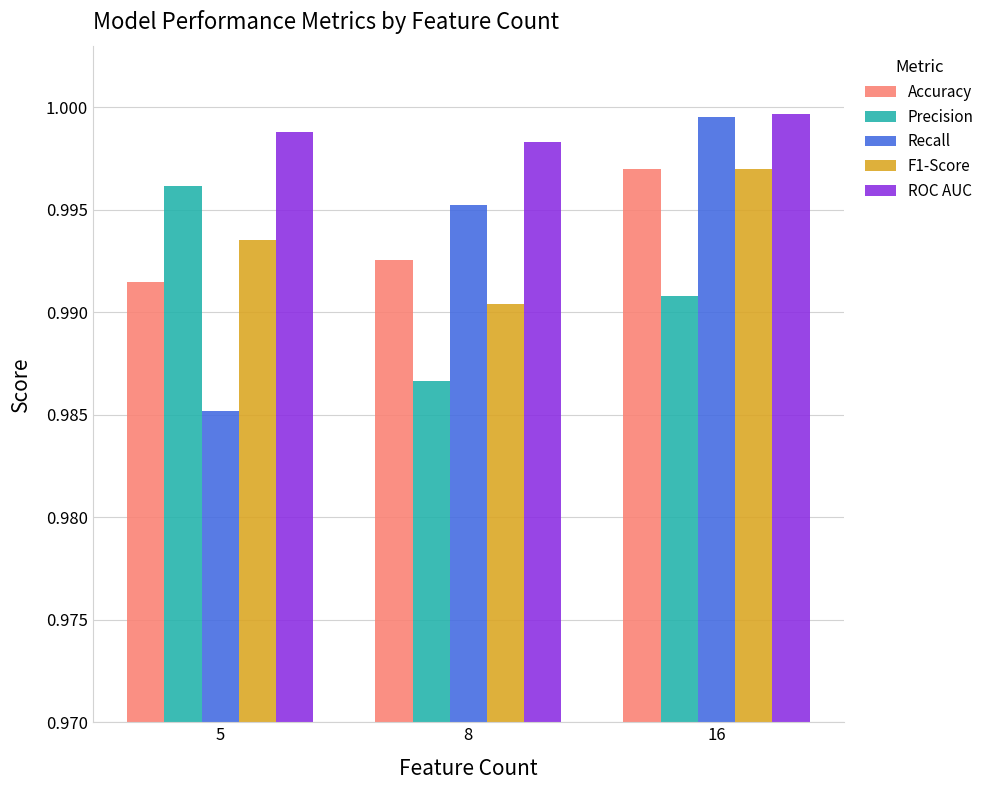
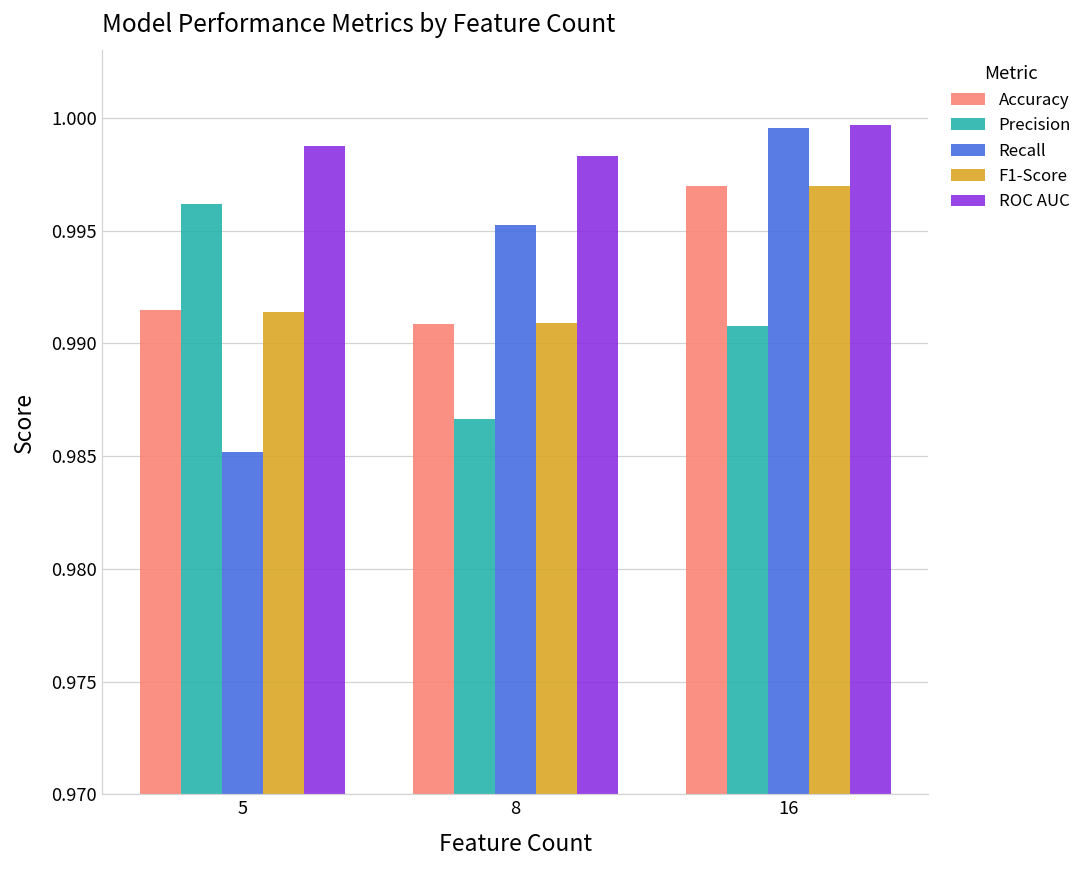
F1-Score, 5: 0.9935 -> 0.9914
Accuracy, 8: 0.9925 -> 0.9909
F1-Score, 8: 0.9904 -> 0.9909
